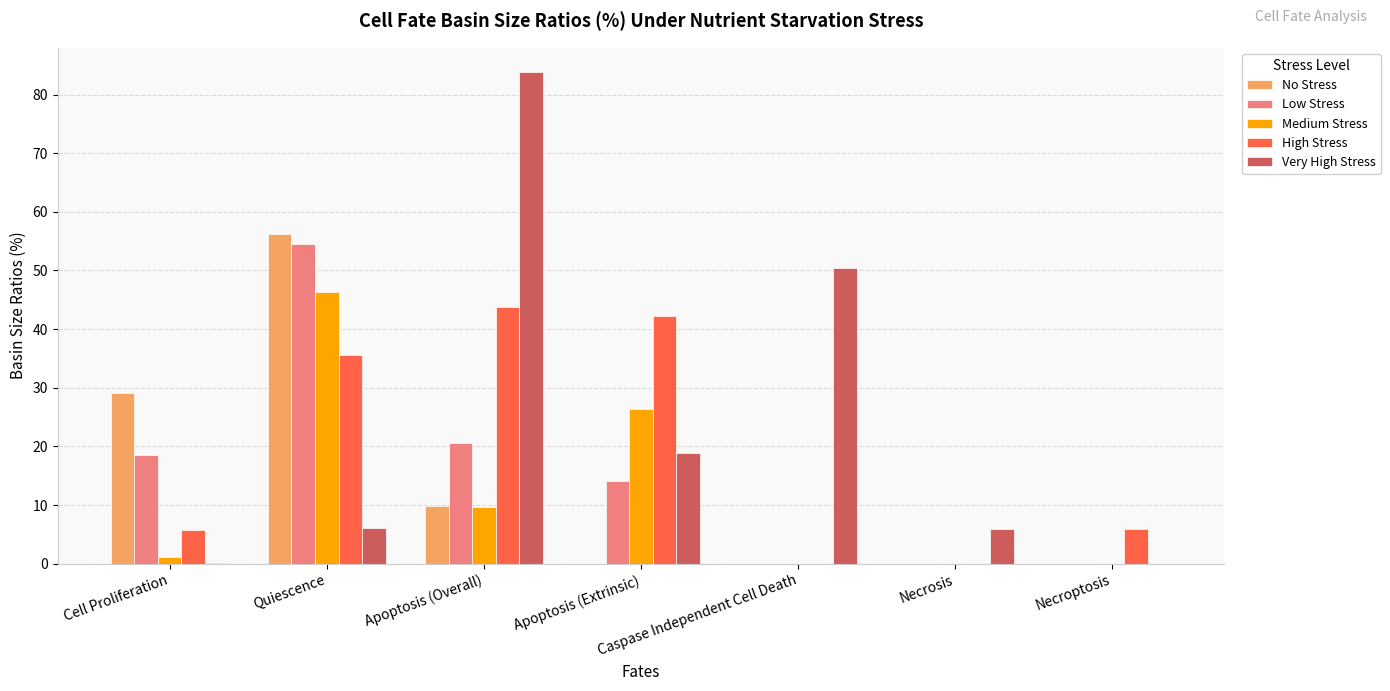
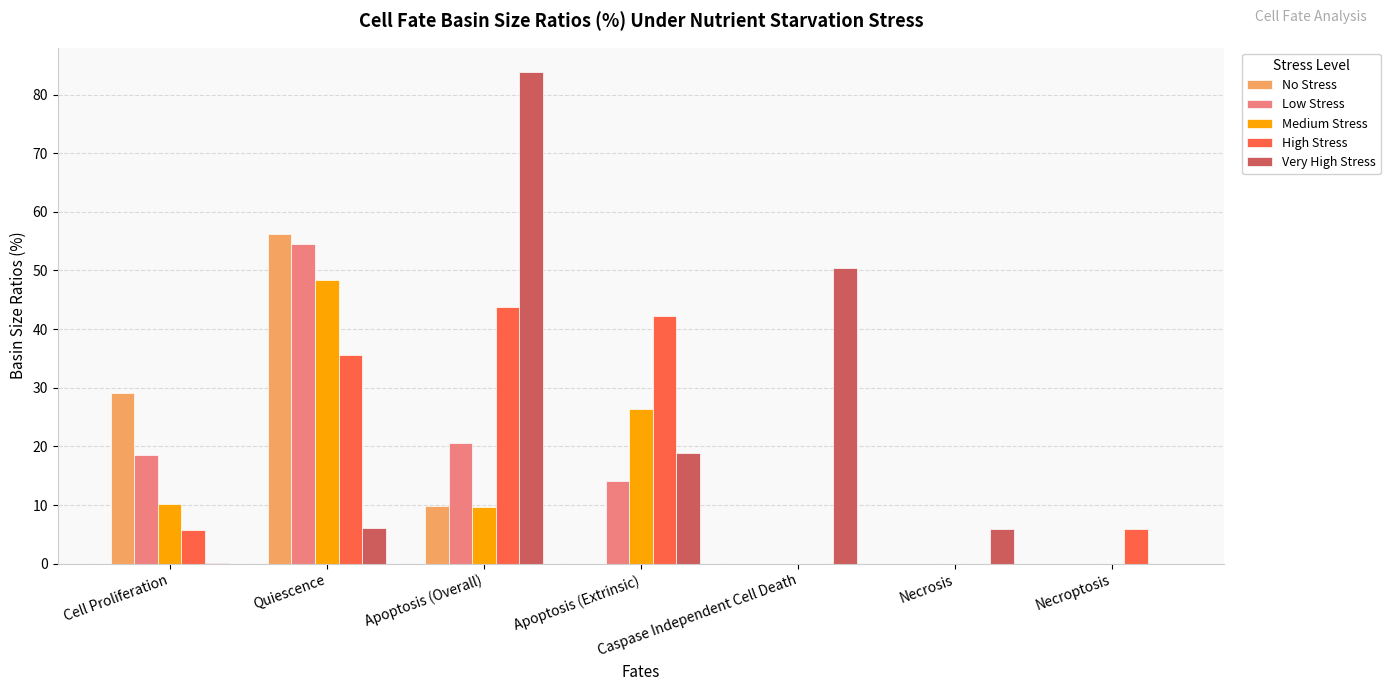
Medium Stress, Cell Proliferation: 1 -> 10
Medium Stress, Quiescence: 46 -> 48
